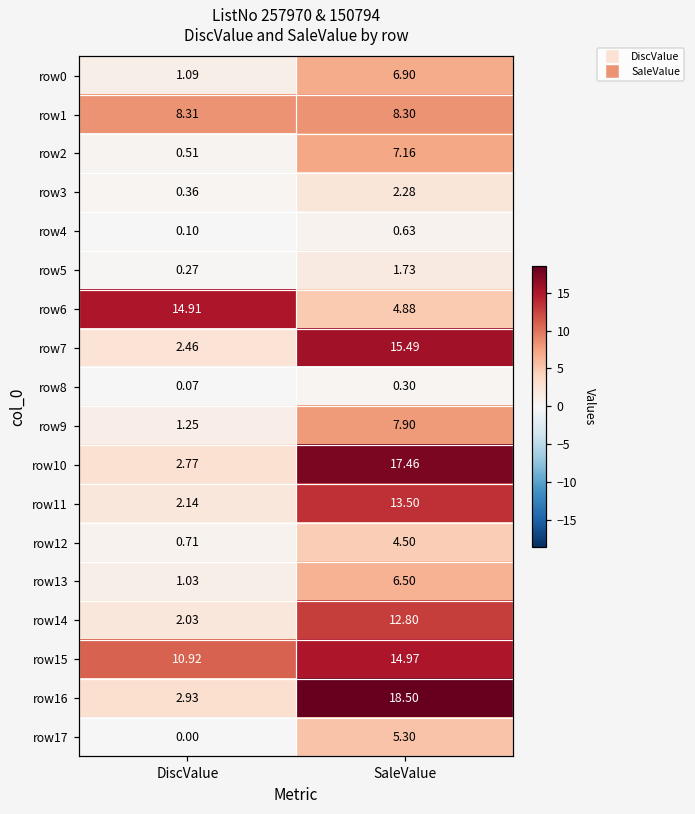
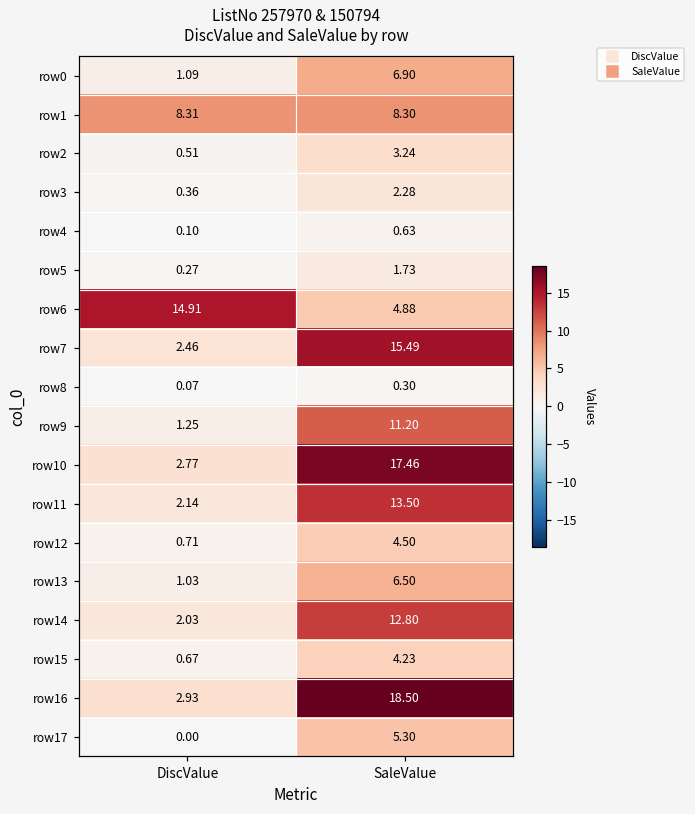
row2, SaleValue: 7.16 -> 3.24
row9, SaleValue: 7.90 -> 11.20
row15, DiscValue: 10.92 -> 0.67
row15, SaleValue: 14.97 -> 4.23
